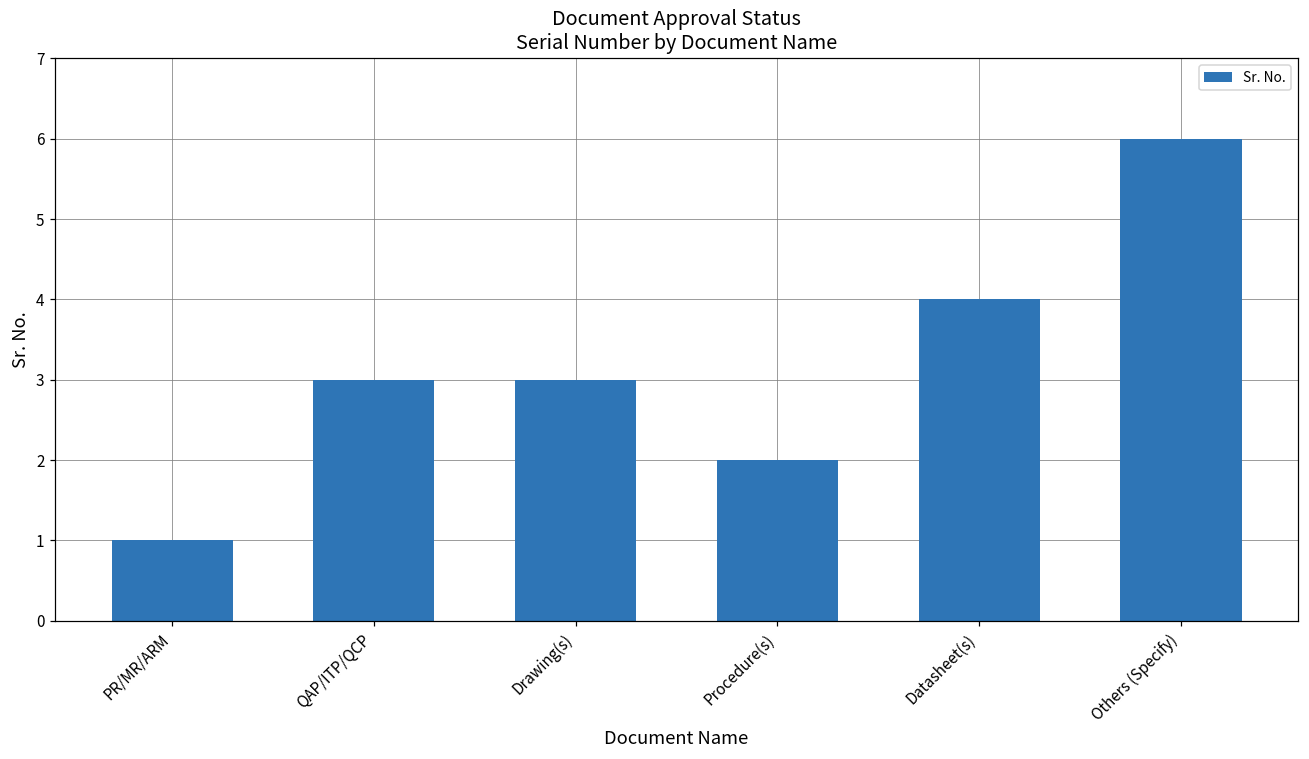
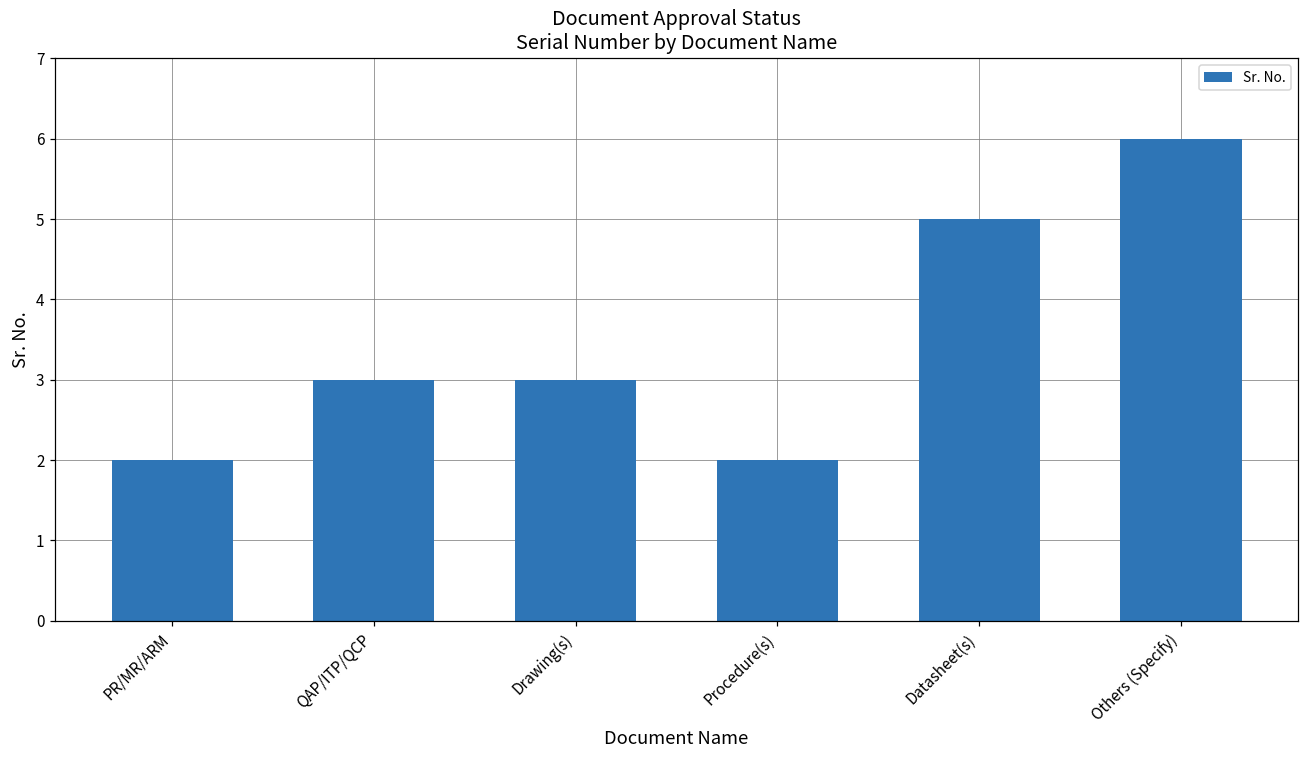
PR/MR/ARM: 1 -> 2
Datasheet(s): 4 -> 5
